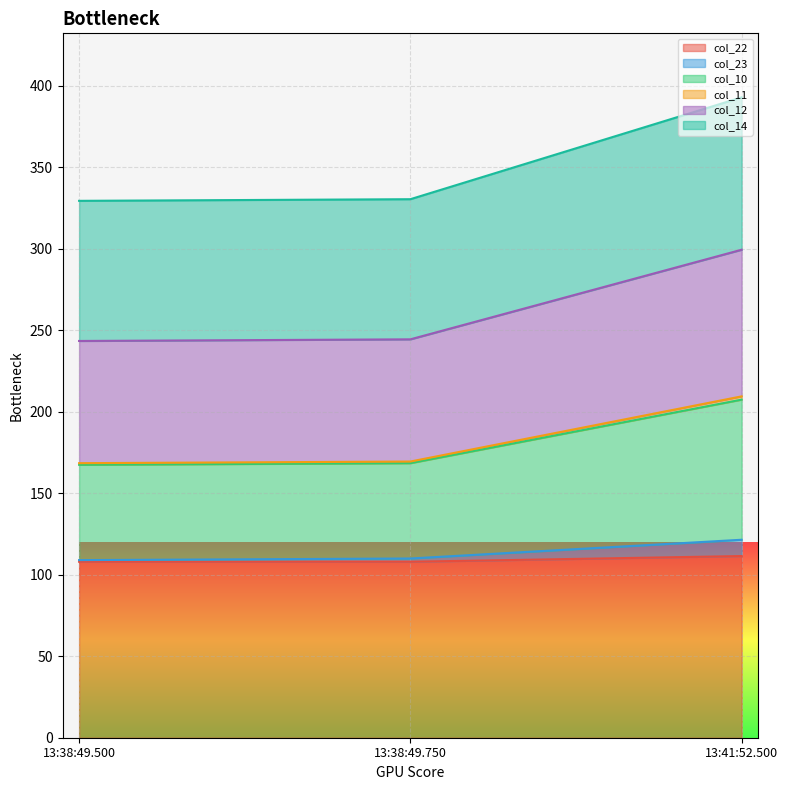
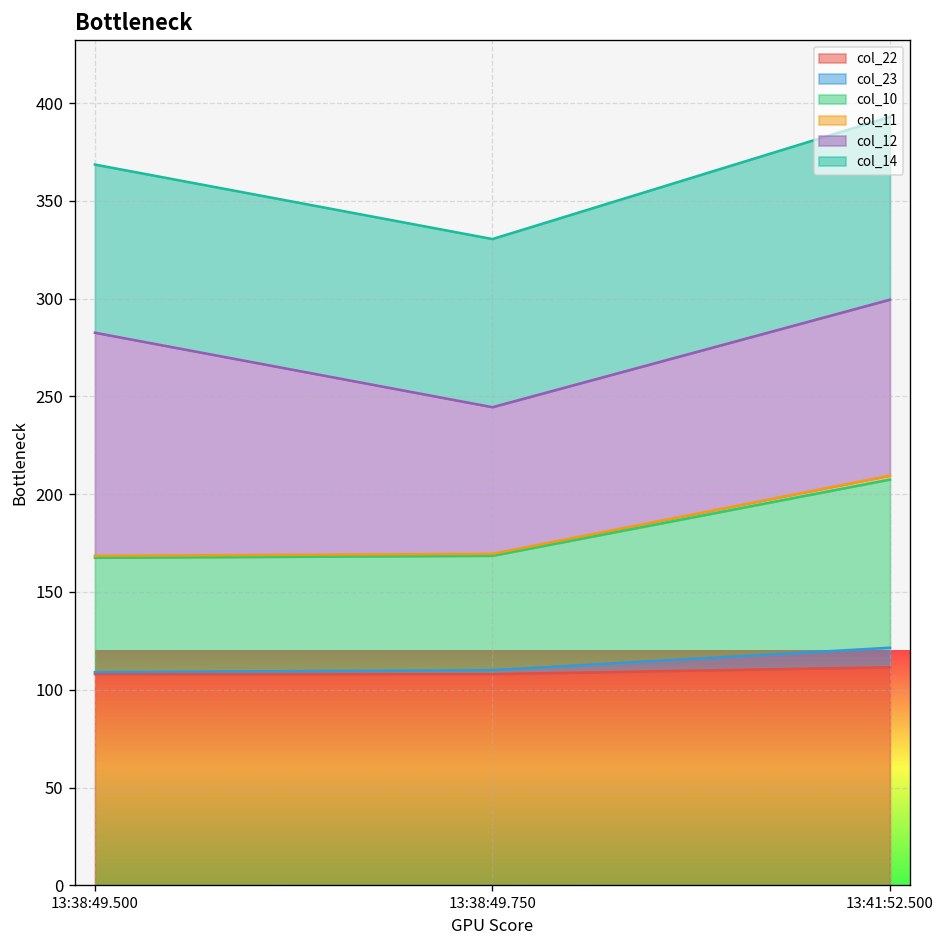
col_12, 13:38:49.500: 75 -> 114
